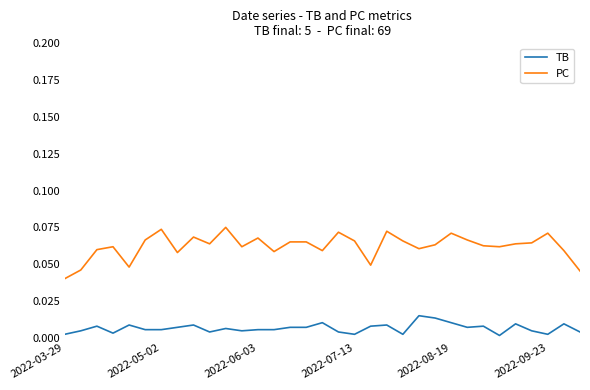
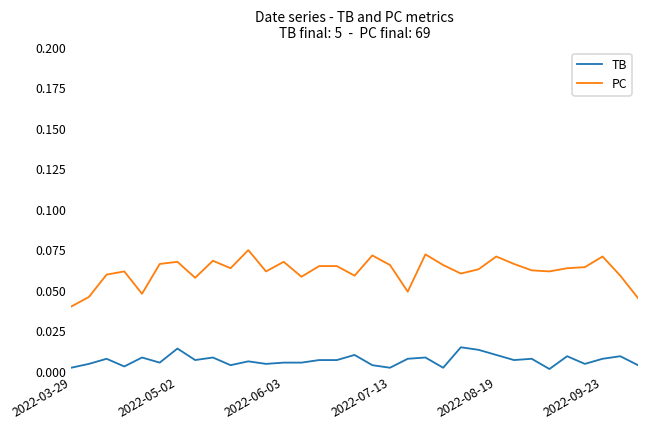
TB, 2022-05-02: 0.006 -> 0.014
PC, 2022-05-02: 0.074 -> 0.068
TB, 2022-09-23: 0.002 -> 0.008
